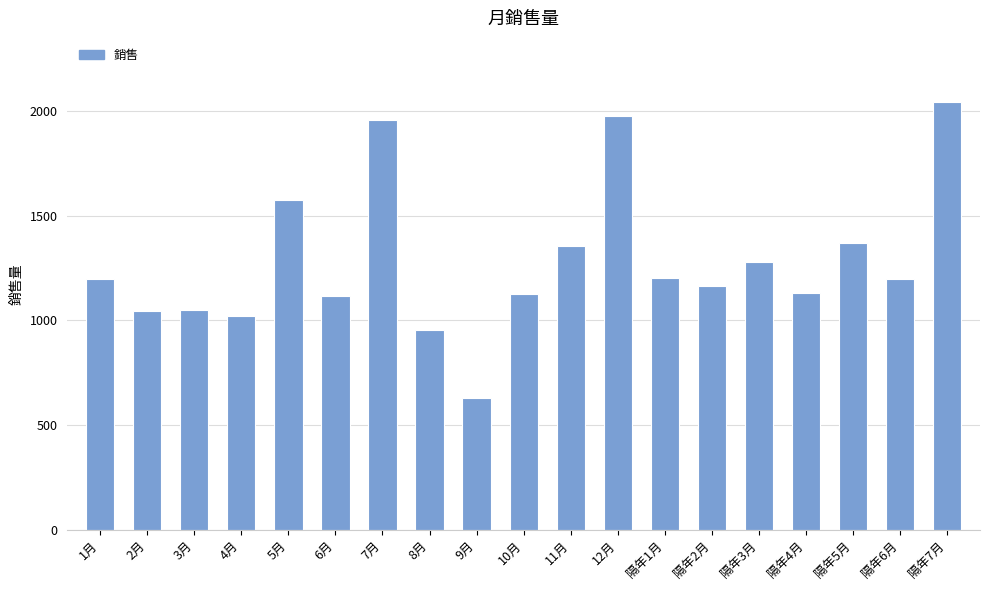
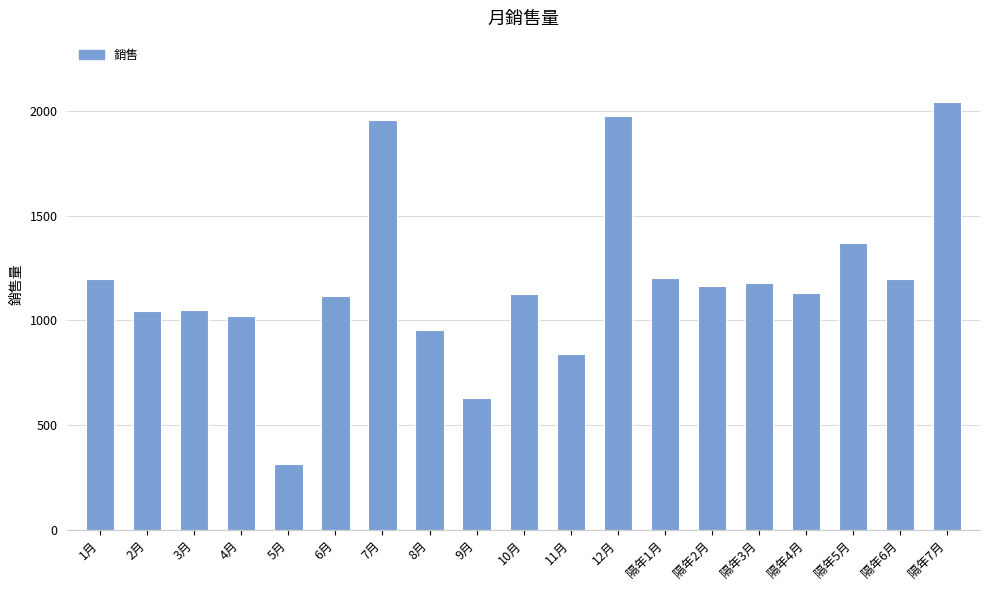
5月: 1580 -> 320
11月: 1360 -> 840
隔年3月: 1280 -> 1180
